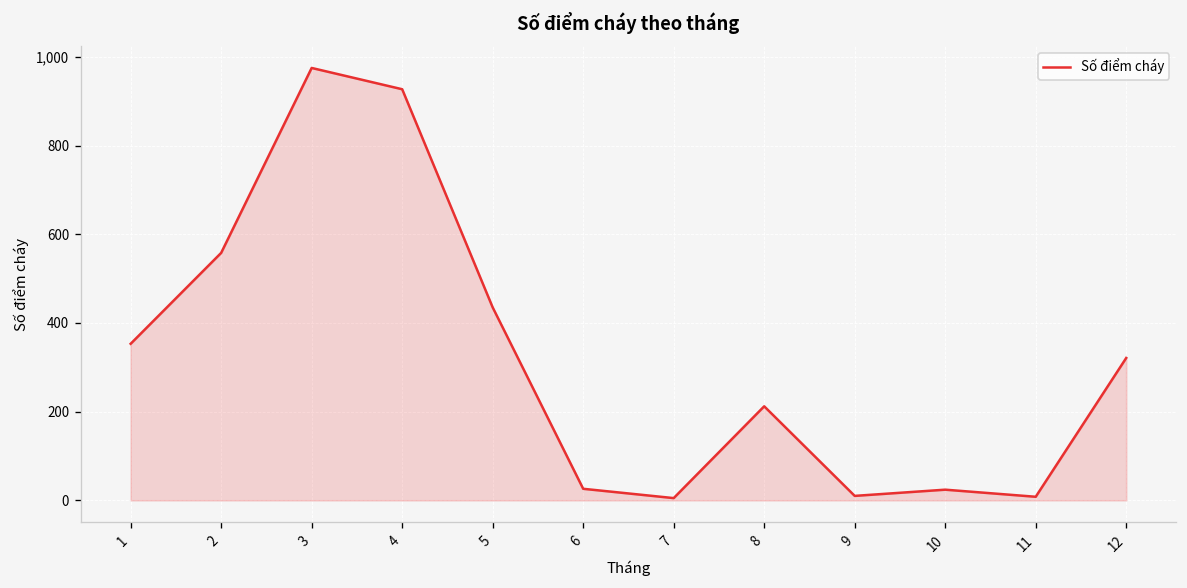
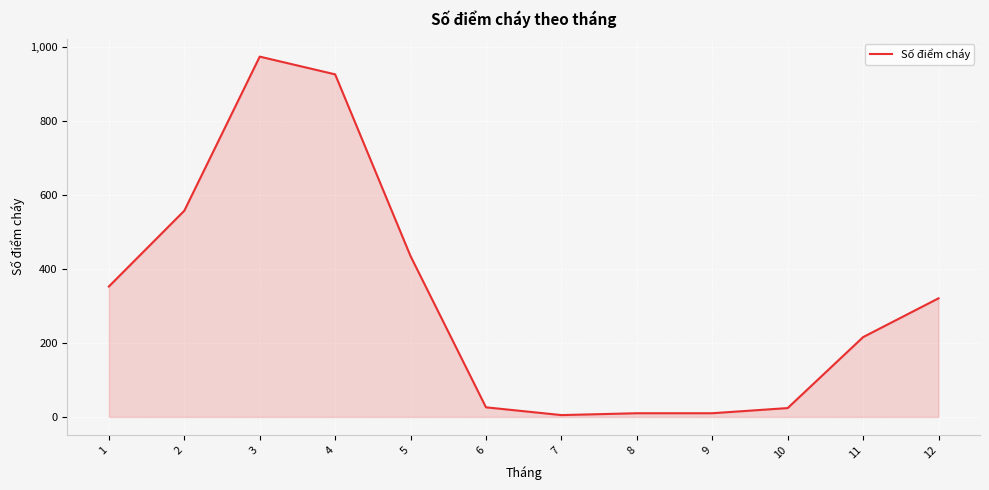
8: 210 -> 10
11: 10 -> 220
